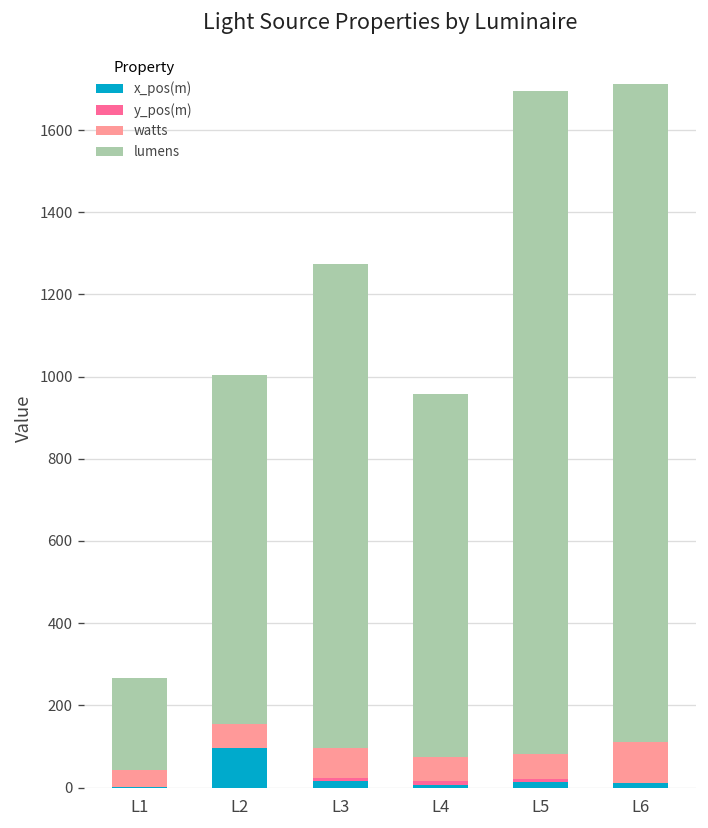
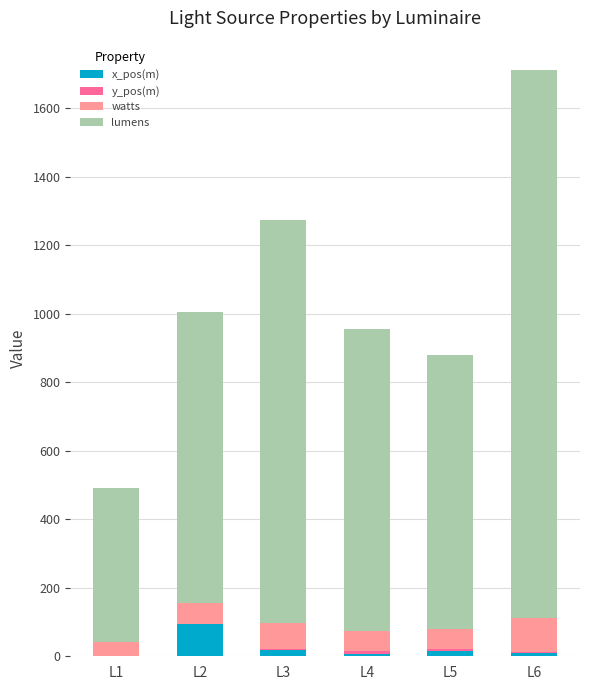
lumens, L1: 220 -> 450
lumens, L5: 1610 -> 800
